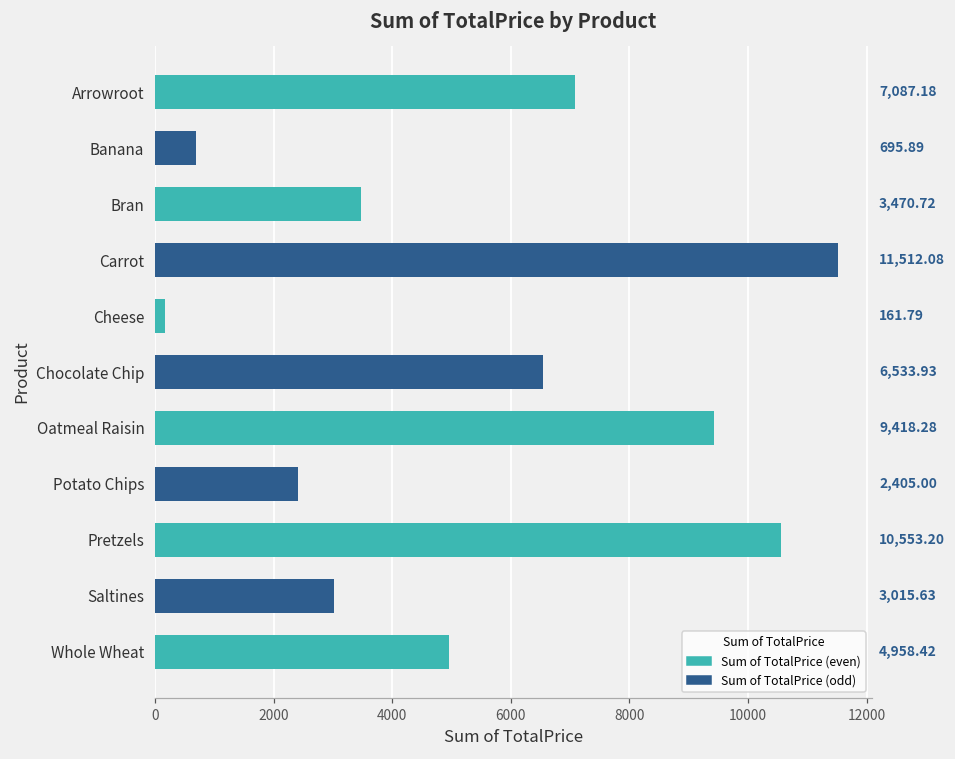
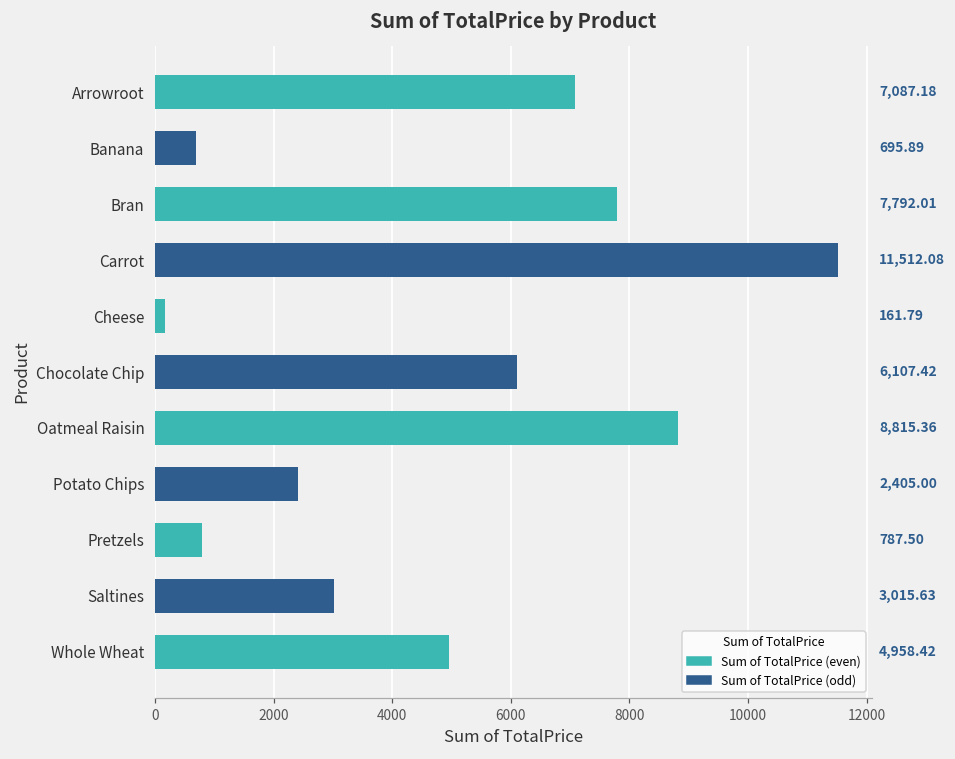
Bran: 3,470.72 -> 7,792.01
Chocolate Chip: 6,533.93 -> 6,107.42
Oatmeal Raisin: 9,418.28 -> 8,815.36
Pretzels: 10,553.20 -> 787.50
